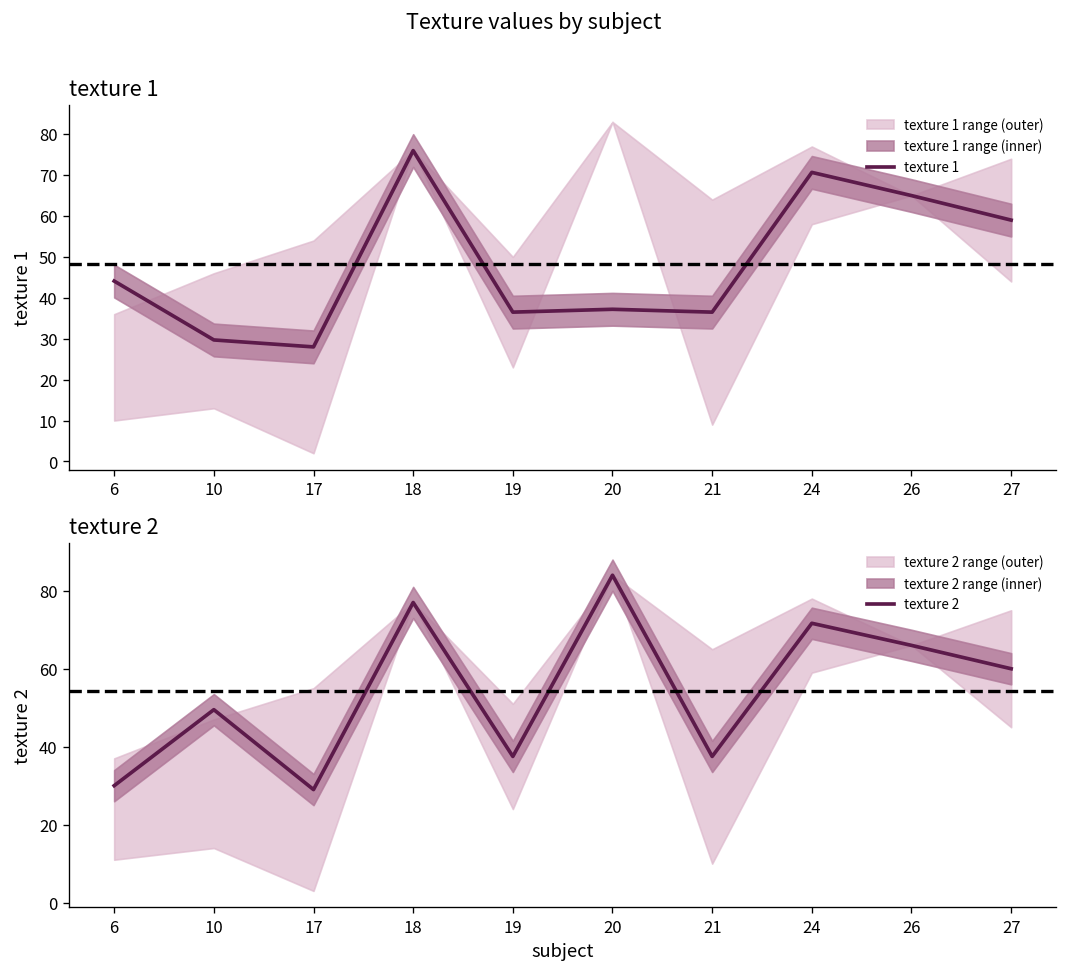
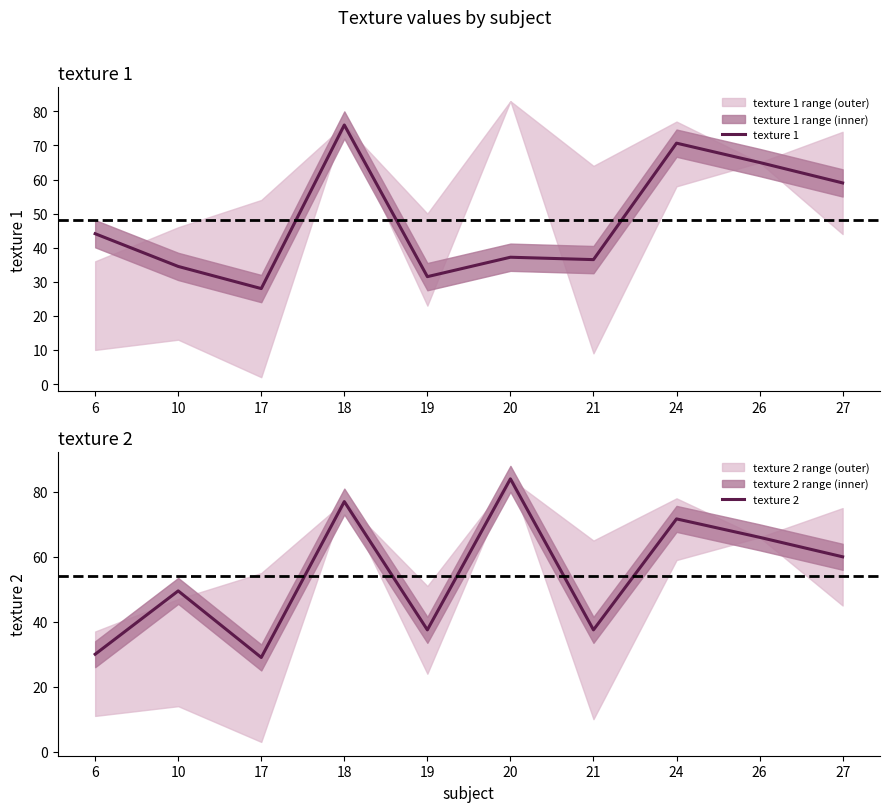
texture 1, texture 1, 10: 30 -> 35
texture 1, texture 1, 19: 37 -> 32
